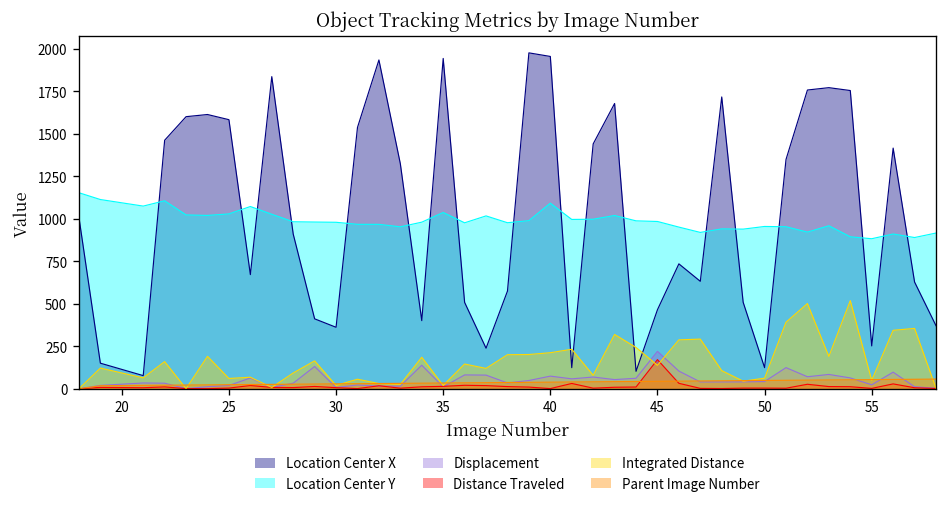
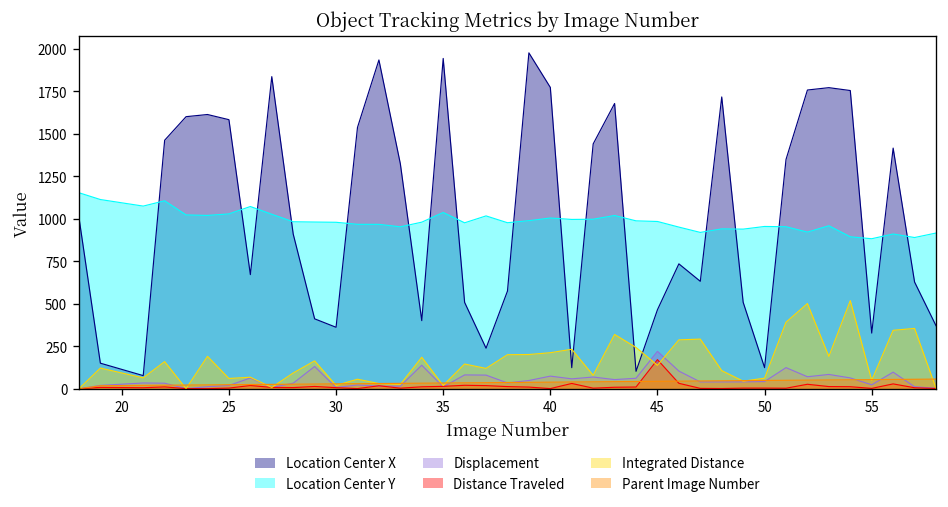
Location Center X, 40: 1960 -> 1770
Location Center Y, 40: 1090 -> 1000
Location Center X, 55: 250 -> 330
